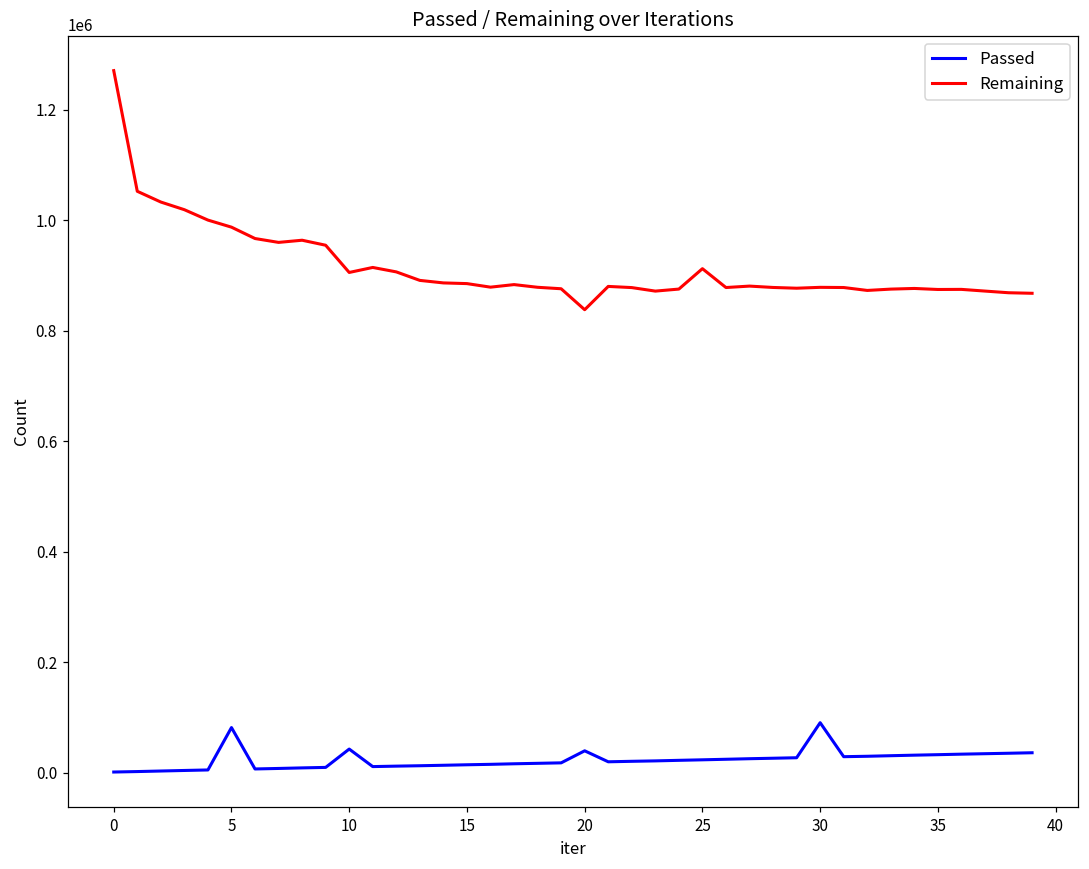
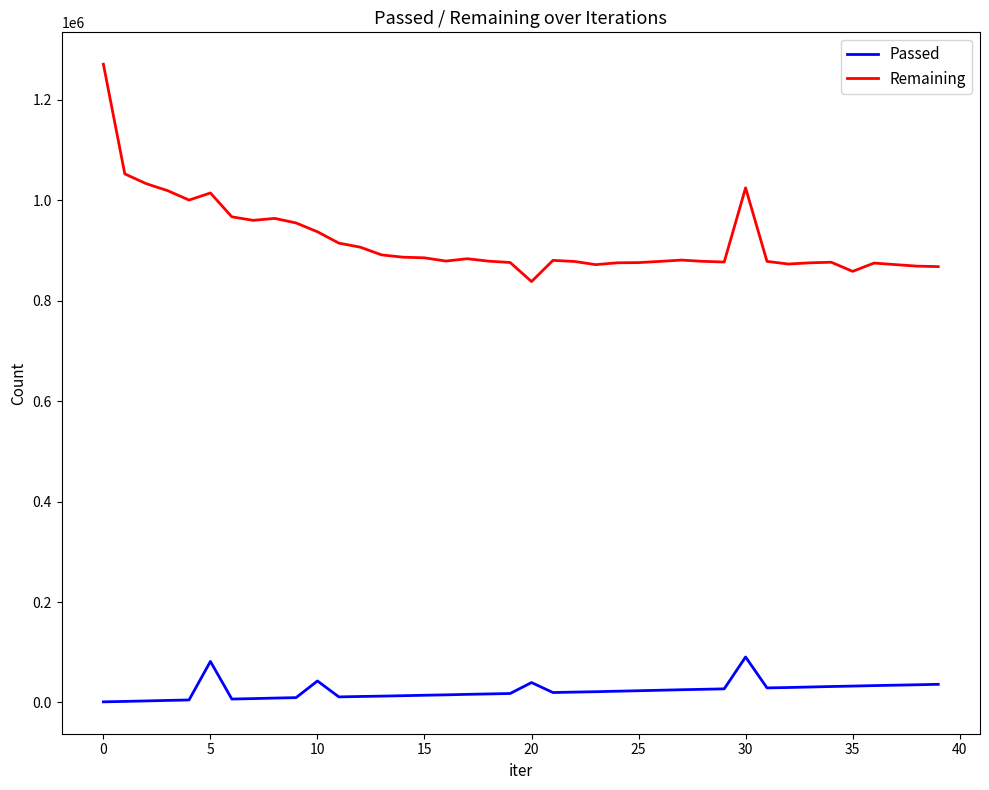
Remaining, 5: 990000 -> 1010000
Remaining, 10: 910000 -> 940000
Remaining, 25: 910000 -> 880000
Remaining, 30: 880000 -> 1020000
Remaining, 35: 870000 -> 860000
